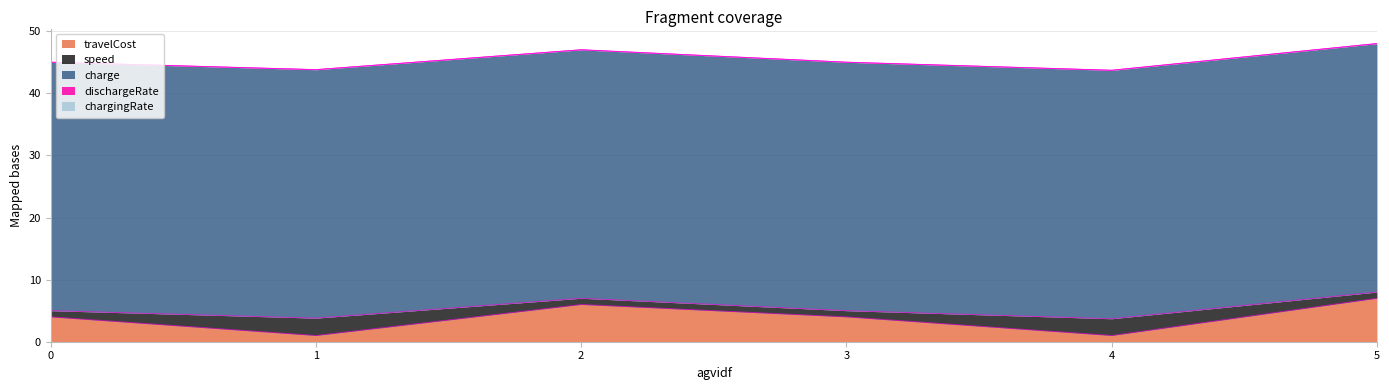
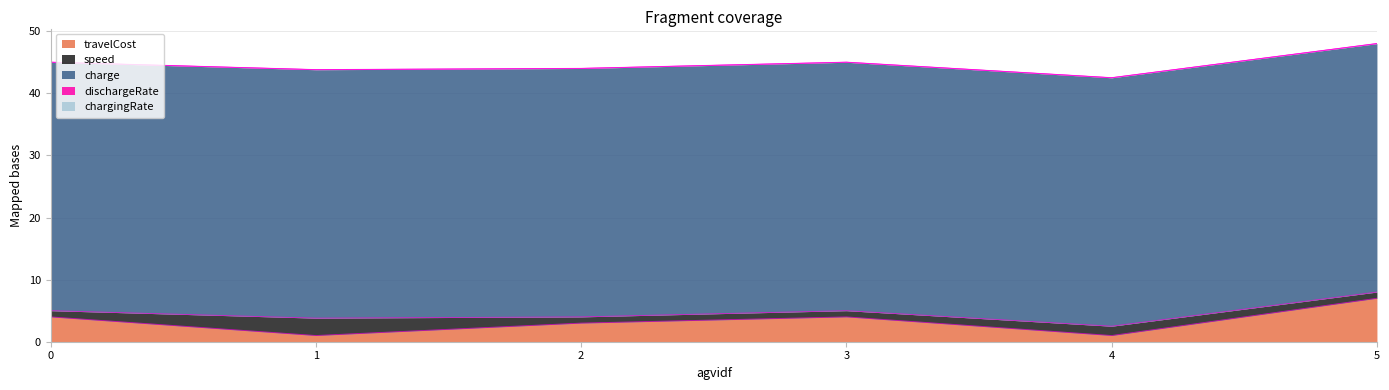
travelCost, 2: 6 -> 3
speed, 4: 3 -> 2
